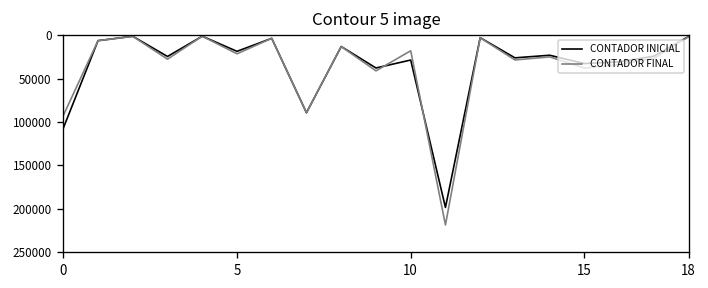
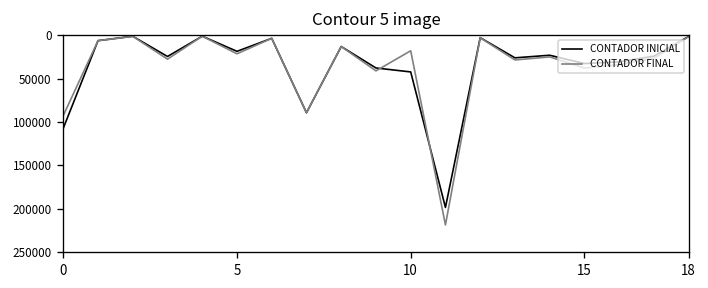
CONTADOR INICIAL, 10: 30000 -> 40000
